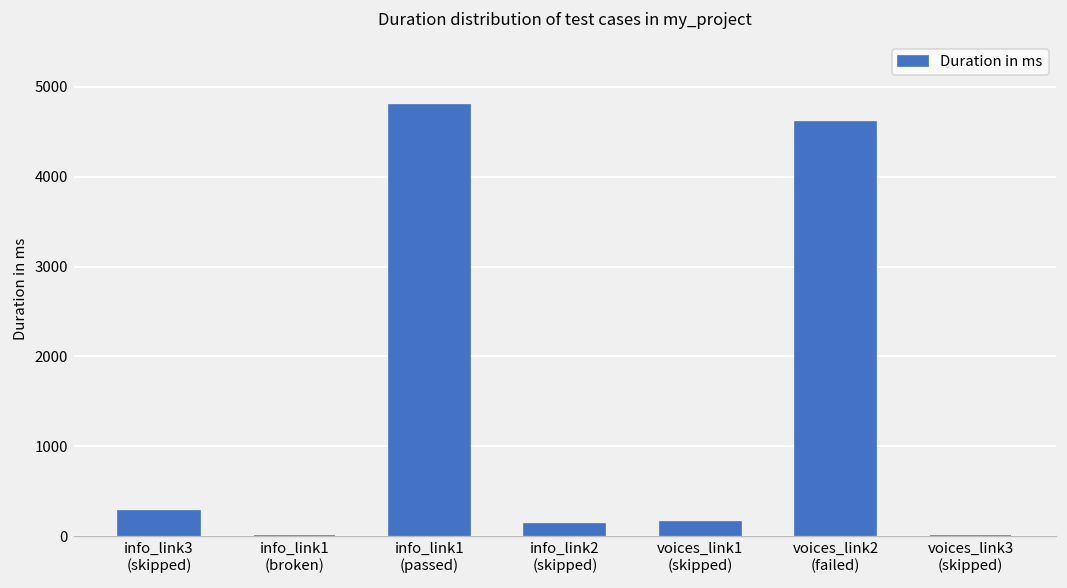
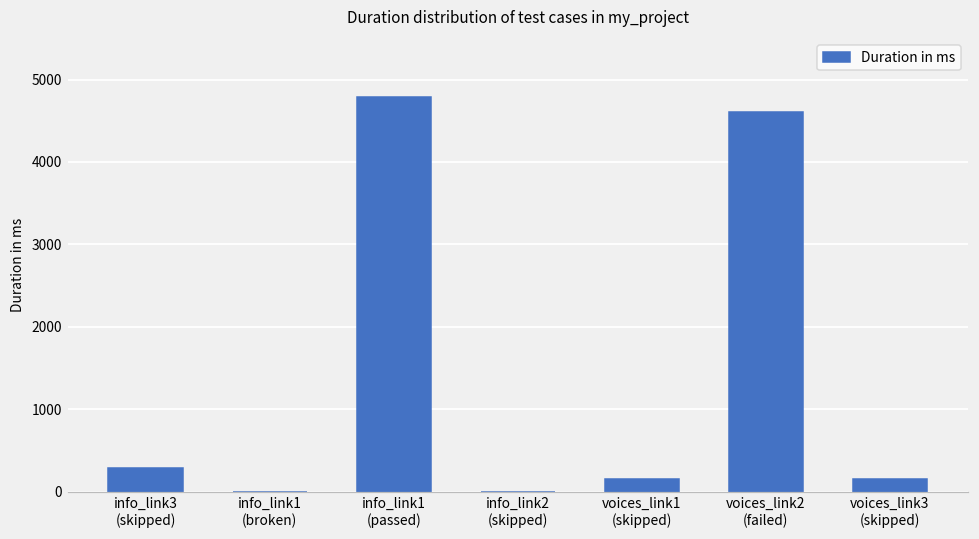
info_link2 (skipped): 100 -> 0
voices_link3 (skipped): 0 -> 200
